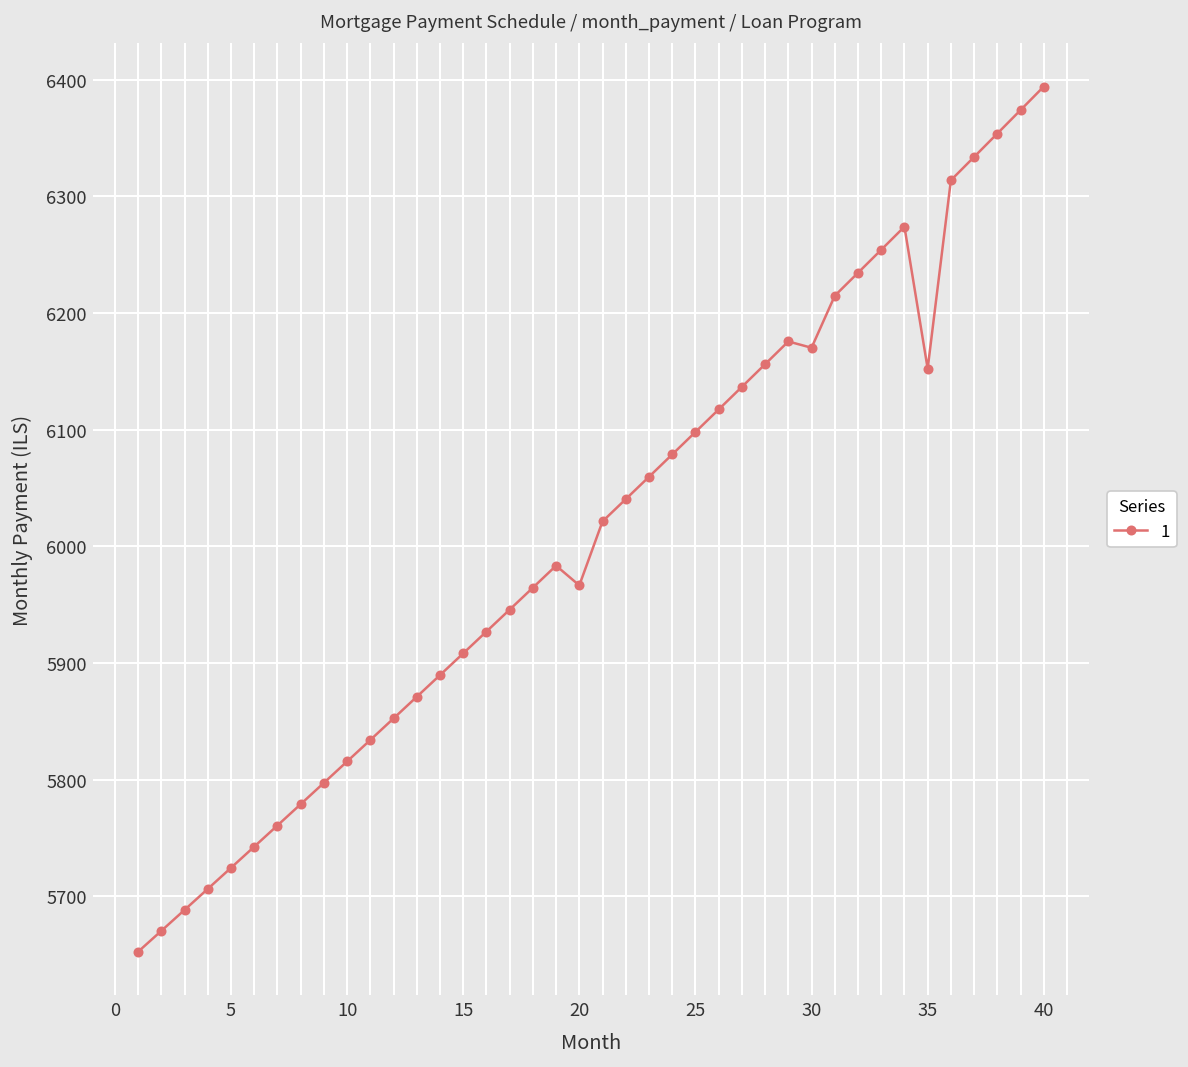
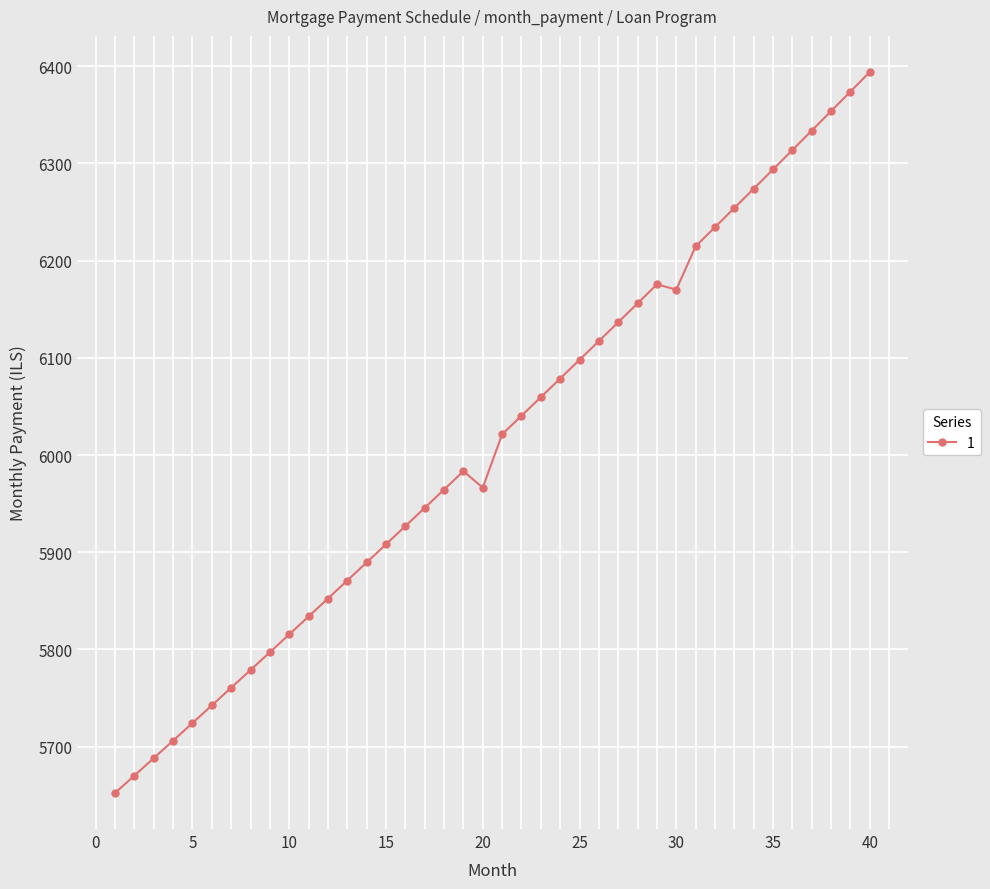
35: 6150 -> 6290
